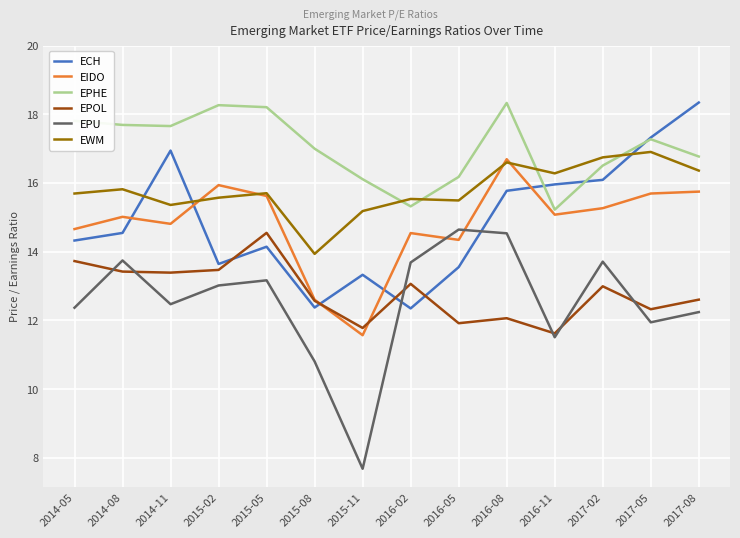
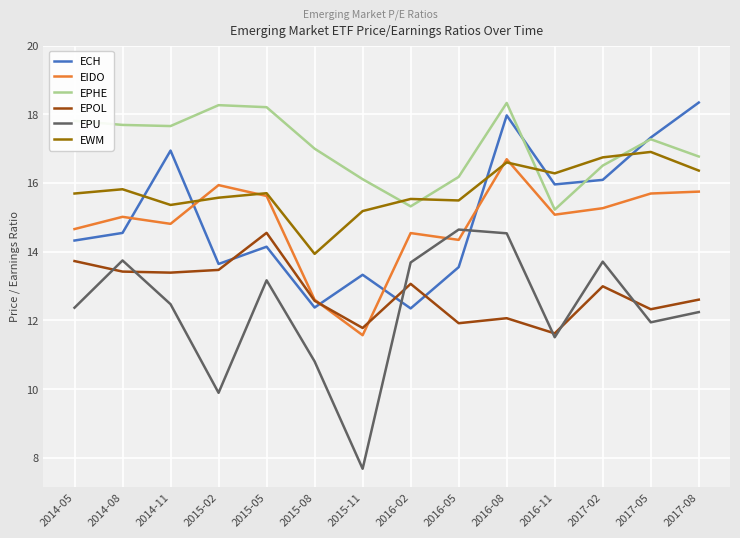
EPU, 2015-02: 13.0 -> 9.9
ECH, 2016-08: 15.8 -> 18.0
